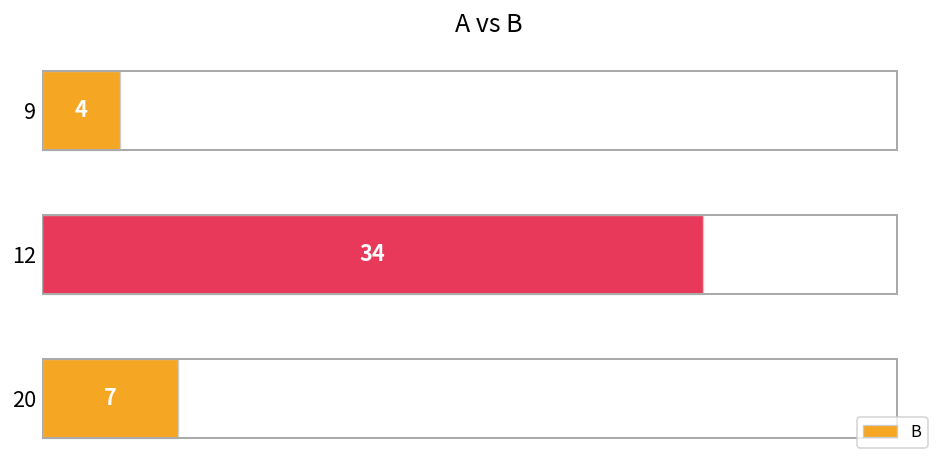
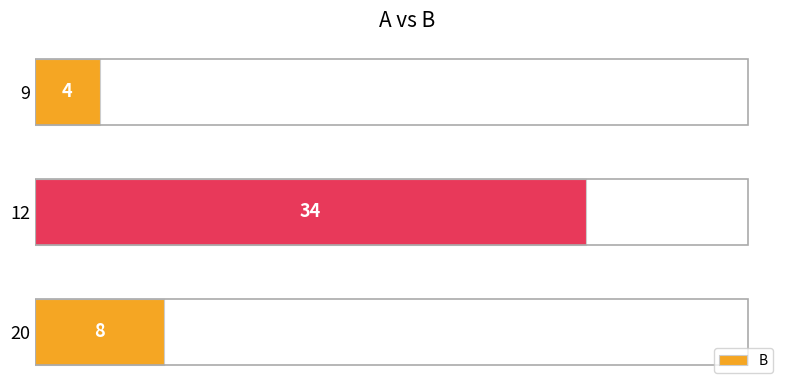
20: 7 -> 8
